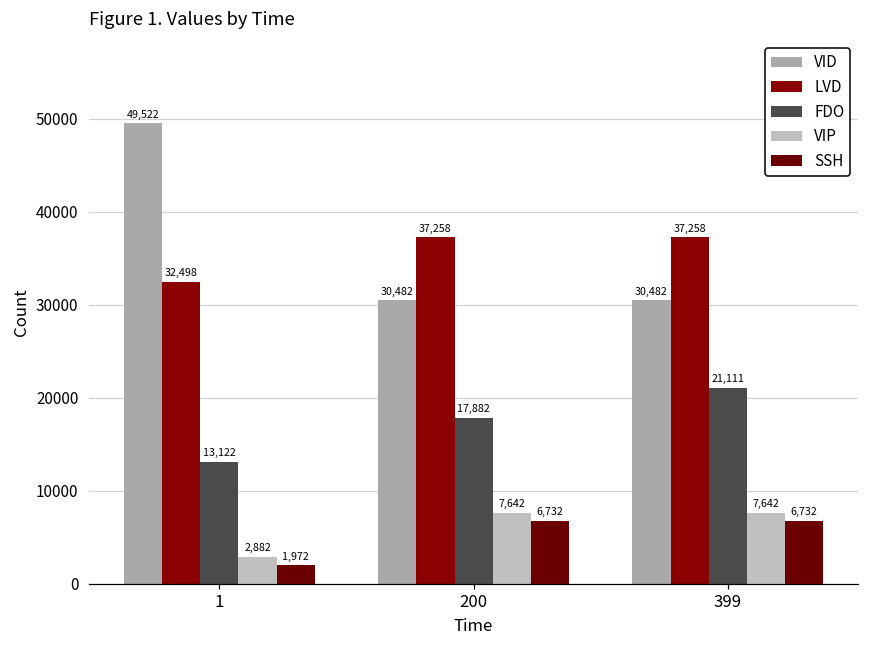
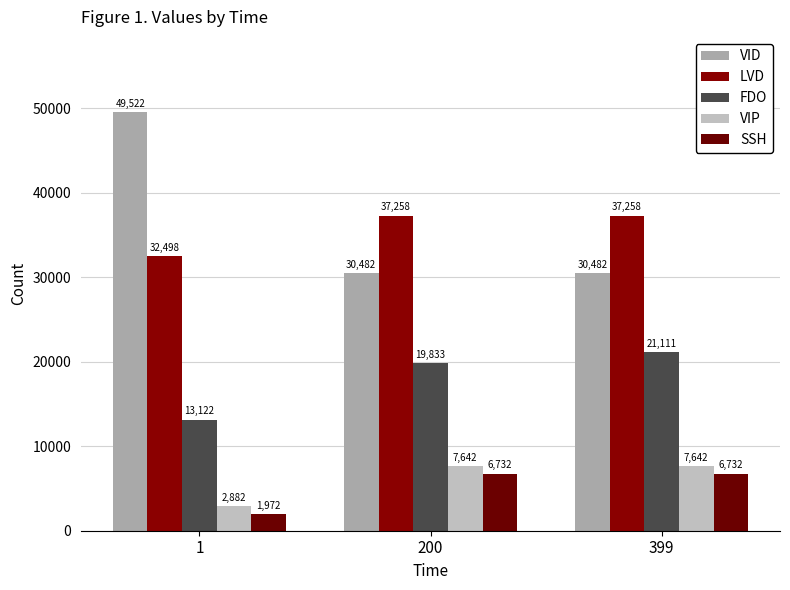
FDO, 200: 17,882 -> 19,833
